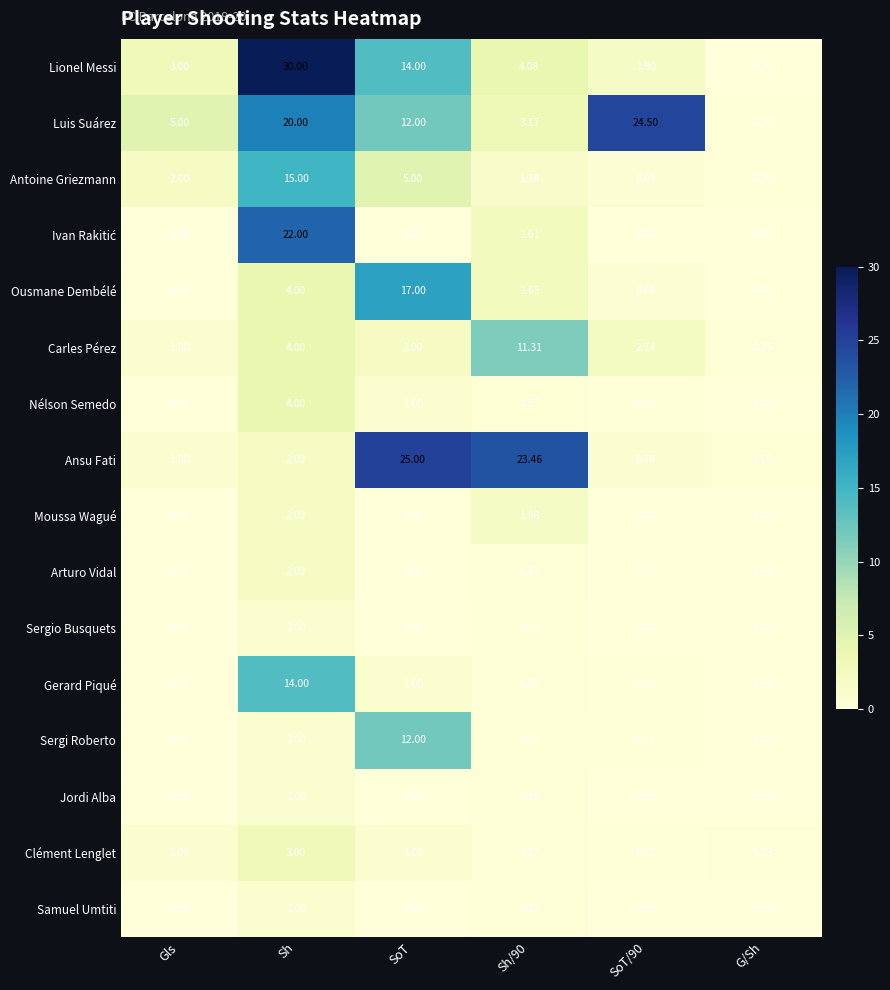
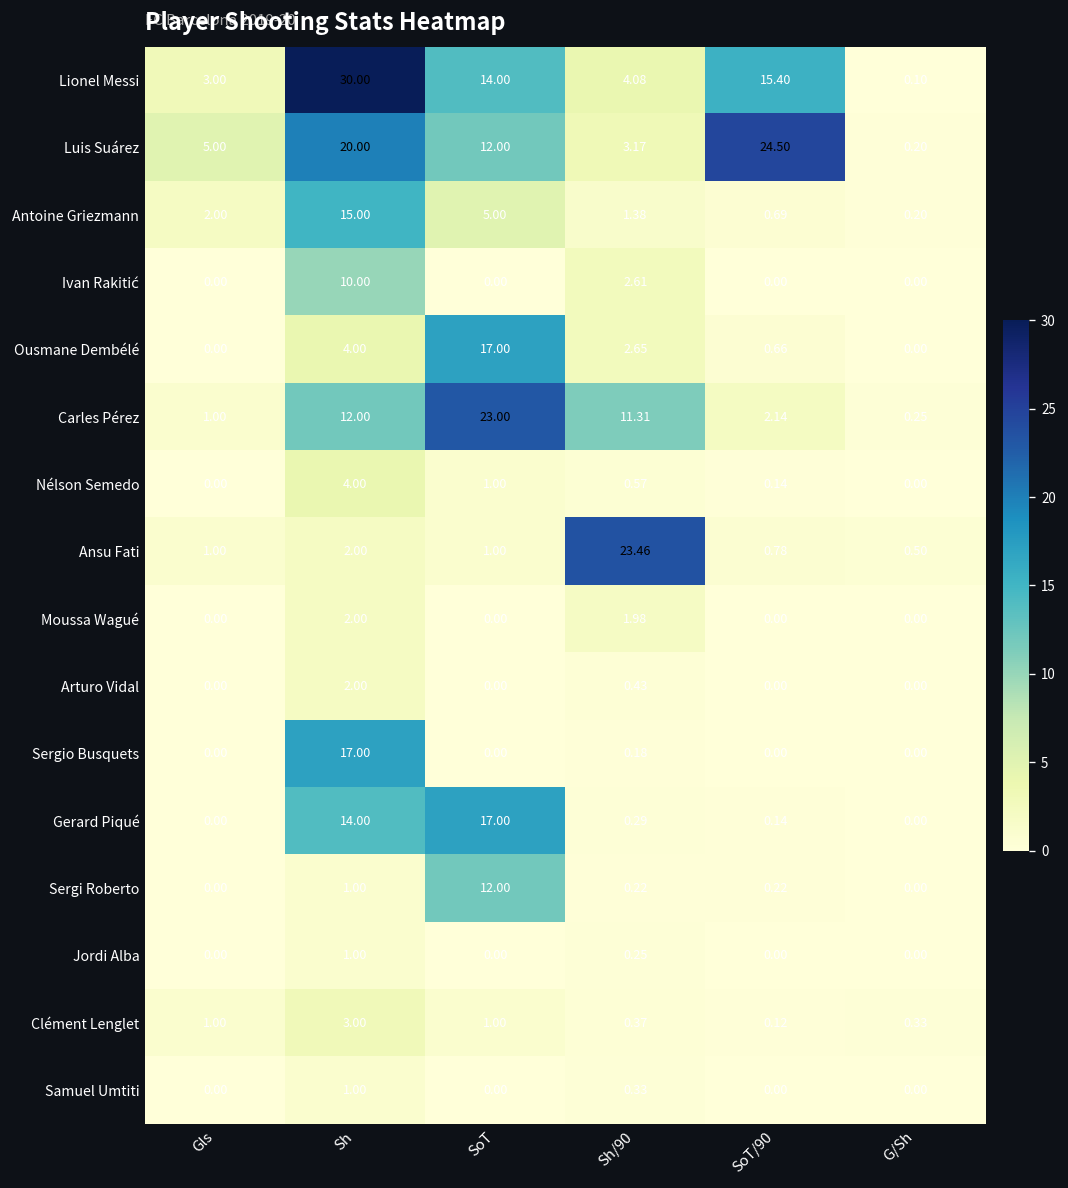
Lionel Messi, SoT/90: 1.90 -> 15.40
Ivan Rakitić, Sh: 22.00 -> 10.00
Carles Pérez, Sh: 4.00 -> 12.00
Carles Pérez, SoT: 2.00 -> 23.00
Ansu Fati, SoT: 25.00 -> 1.00
Sergio Busquets, Sh: 1.00 -> 17.00
Gerard Piqué, SoT: 1.00 -> 17.00
